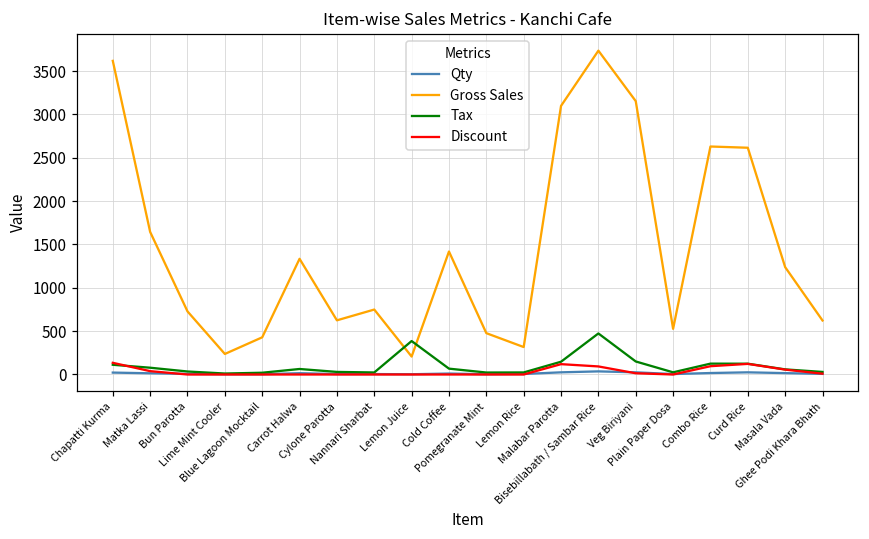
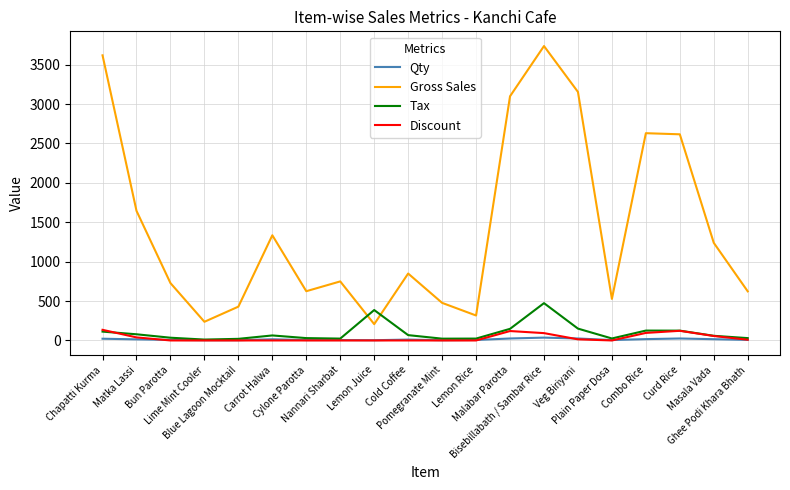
Gross Sales, Cold Coffee: 1400 -> 800
